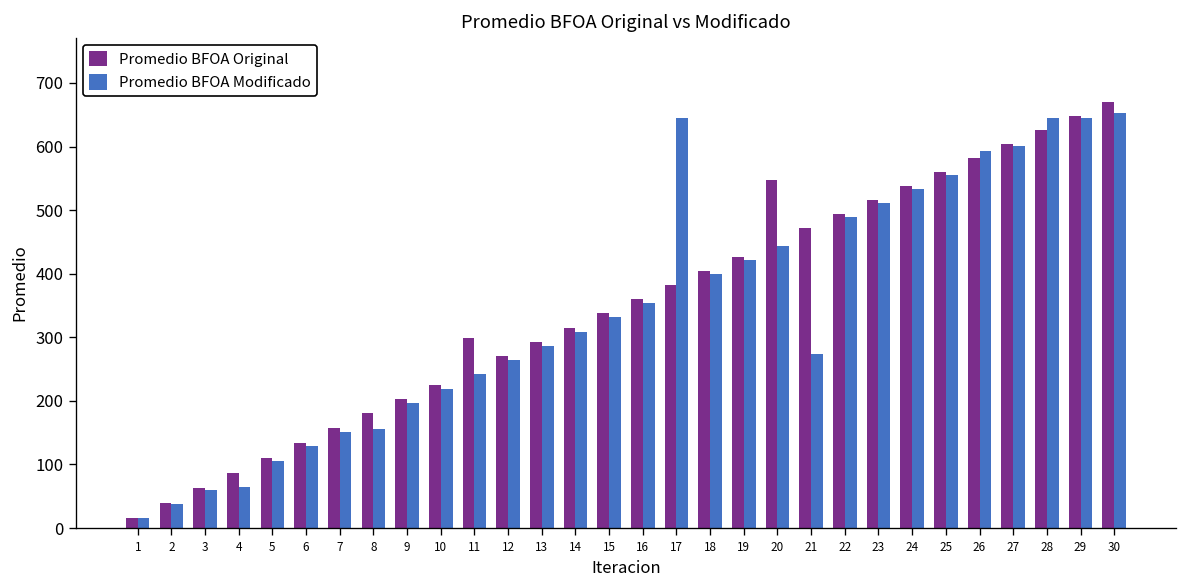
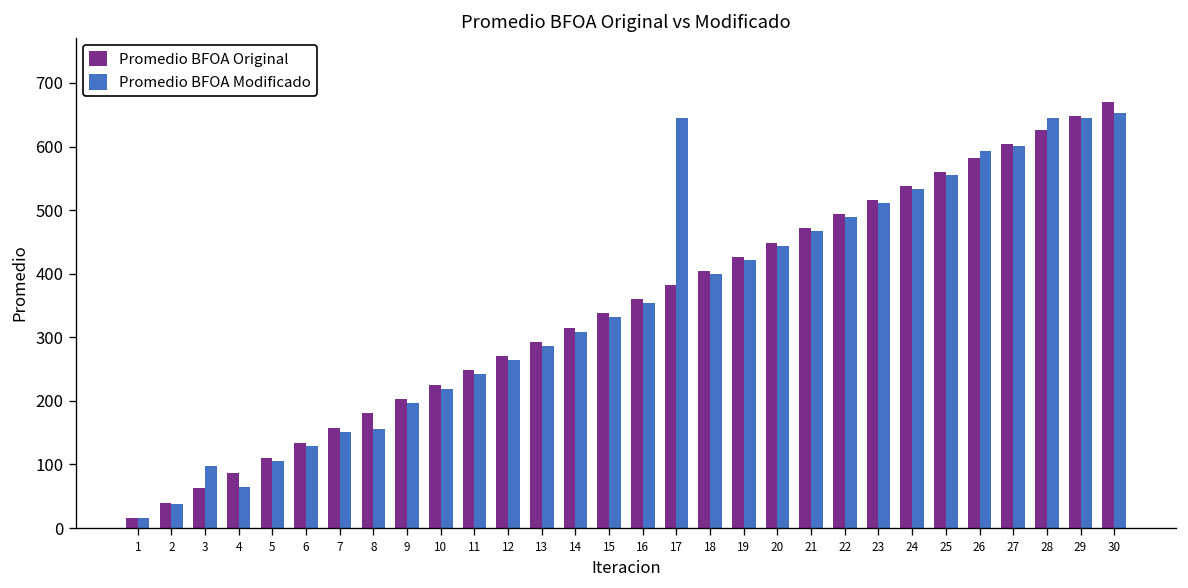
Promedio BFOA Modificado, 3: 60 -> 100
Promedio BFOA Original, 11: 300 -> 250
Promedio BFOA Original, 20: 550 -> 450
Promedio BFOA Modificado, 21: 270 -> 470
